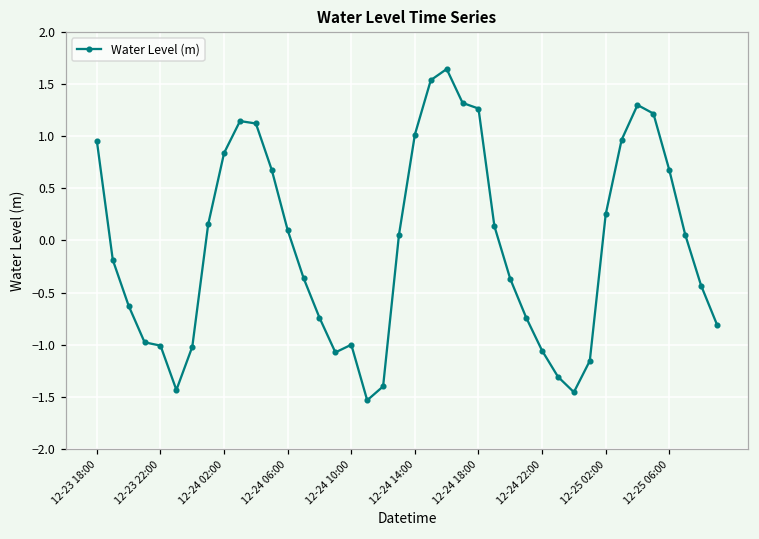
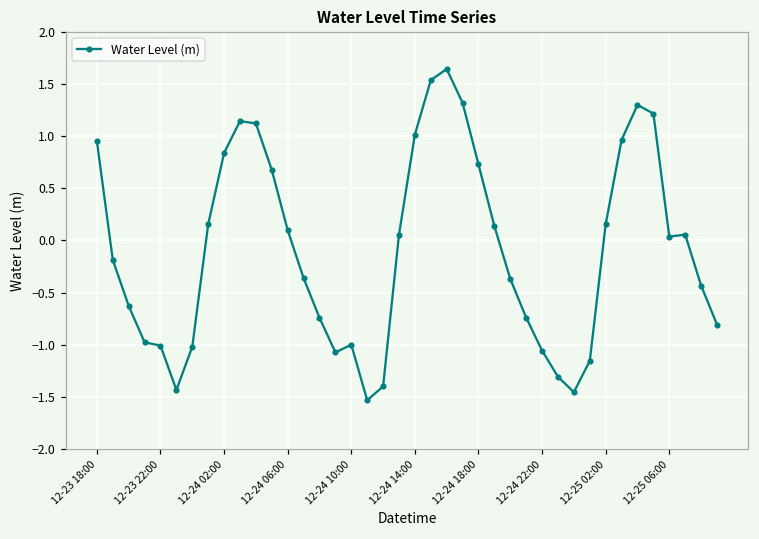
12-24 18:00: 1.3 -> 0.7
12-25 02:00: 0.3 -> 0.2
12-25 06:00: 0.7 -> 0.0
